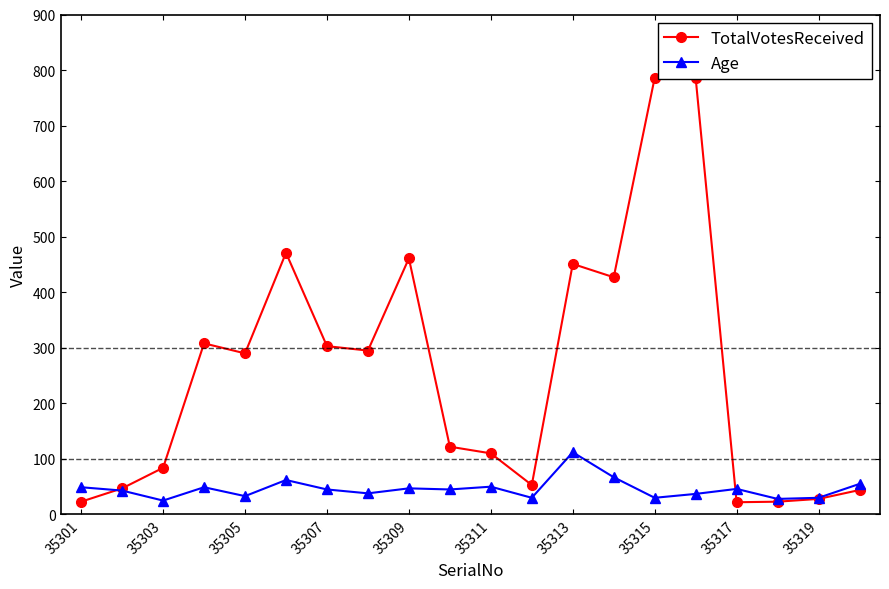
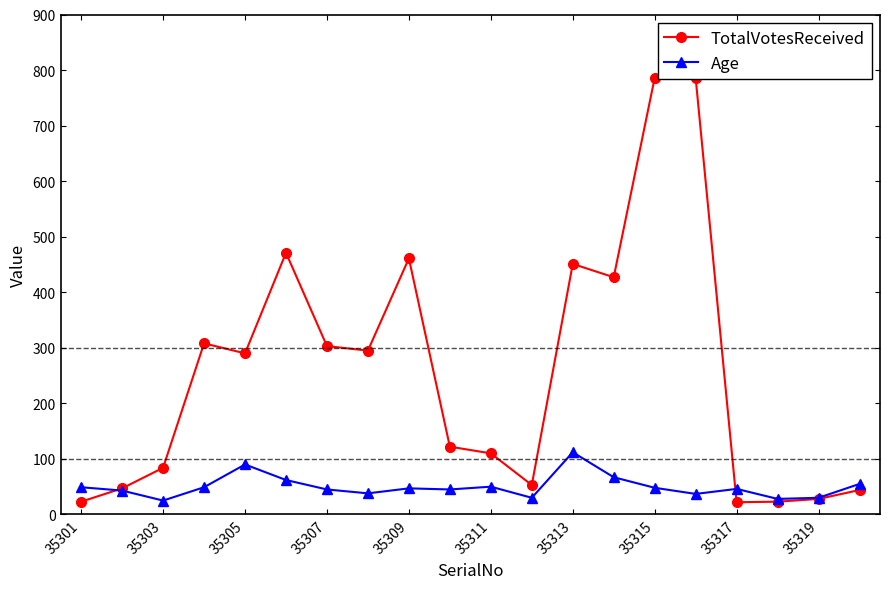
Age, 35305: 30 -> 90
Age, 35315: 30 -> 50
